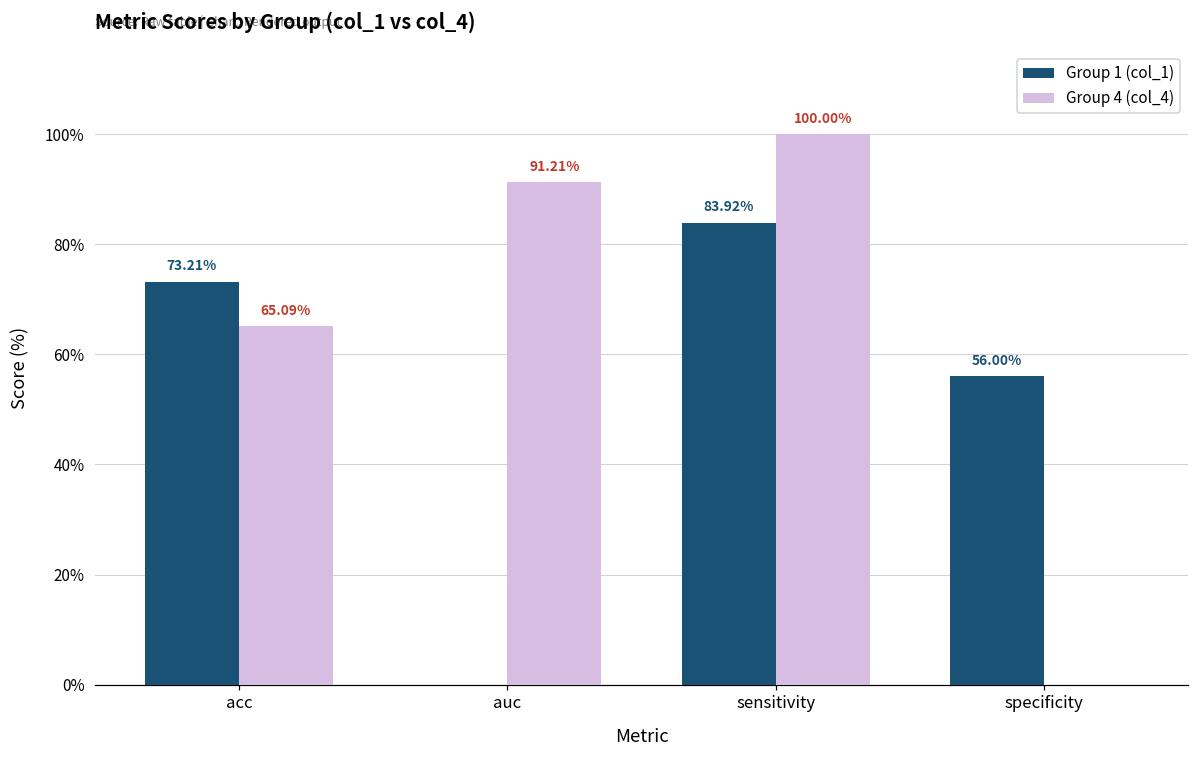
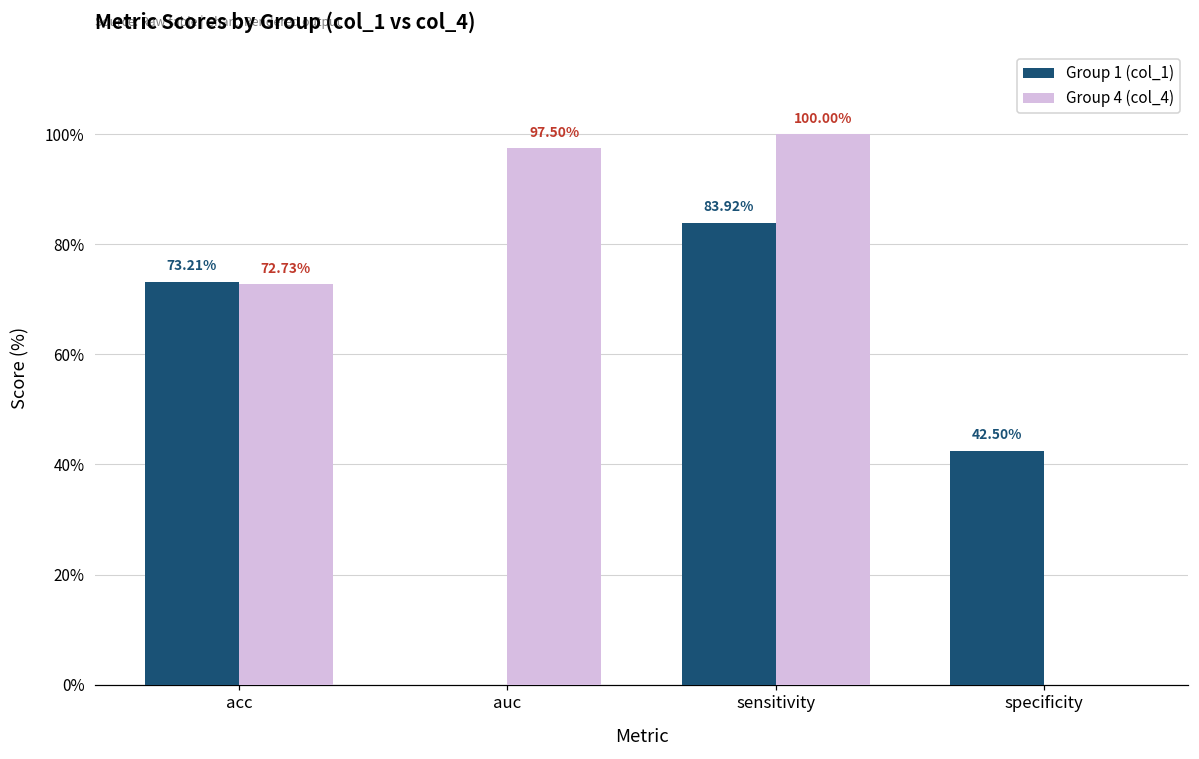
Group 4 (col_4), acc: 65.09% -> 72.73%
Group 4 (col_4), auc: 91.21% -> 97.50%
Group 1 (col_1), specificity: 56.00% -> 42.50%
